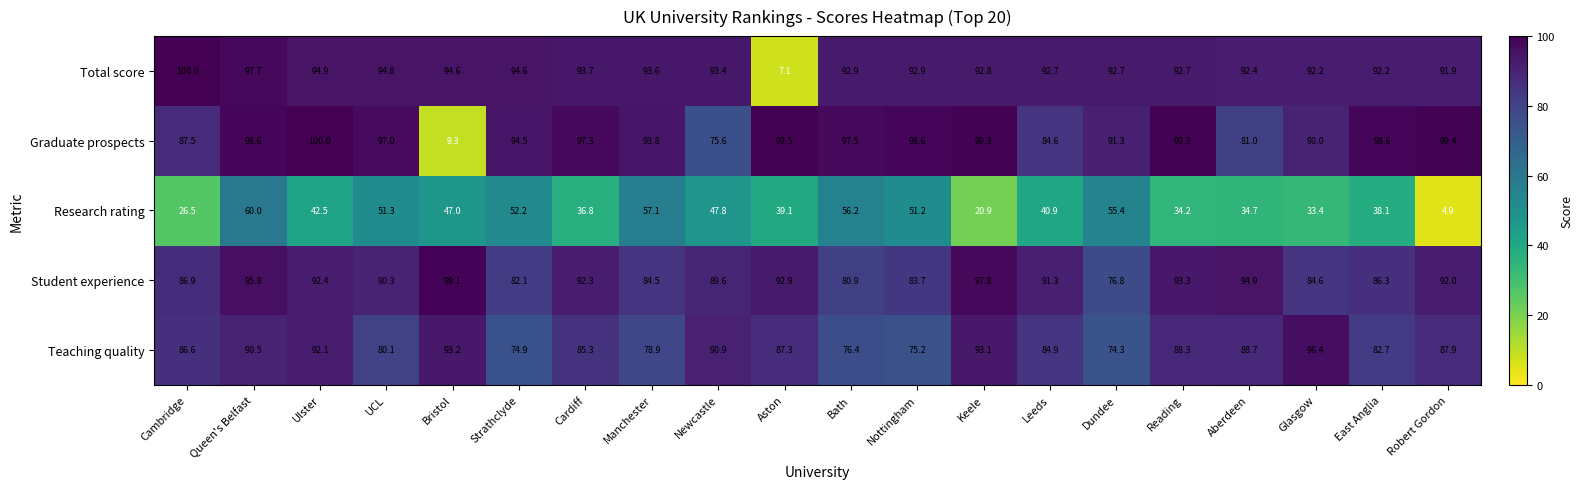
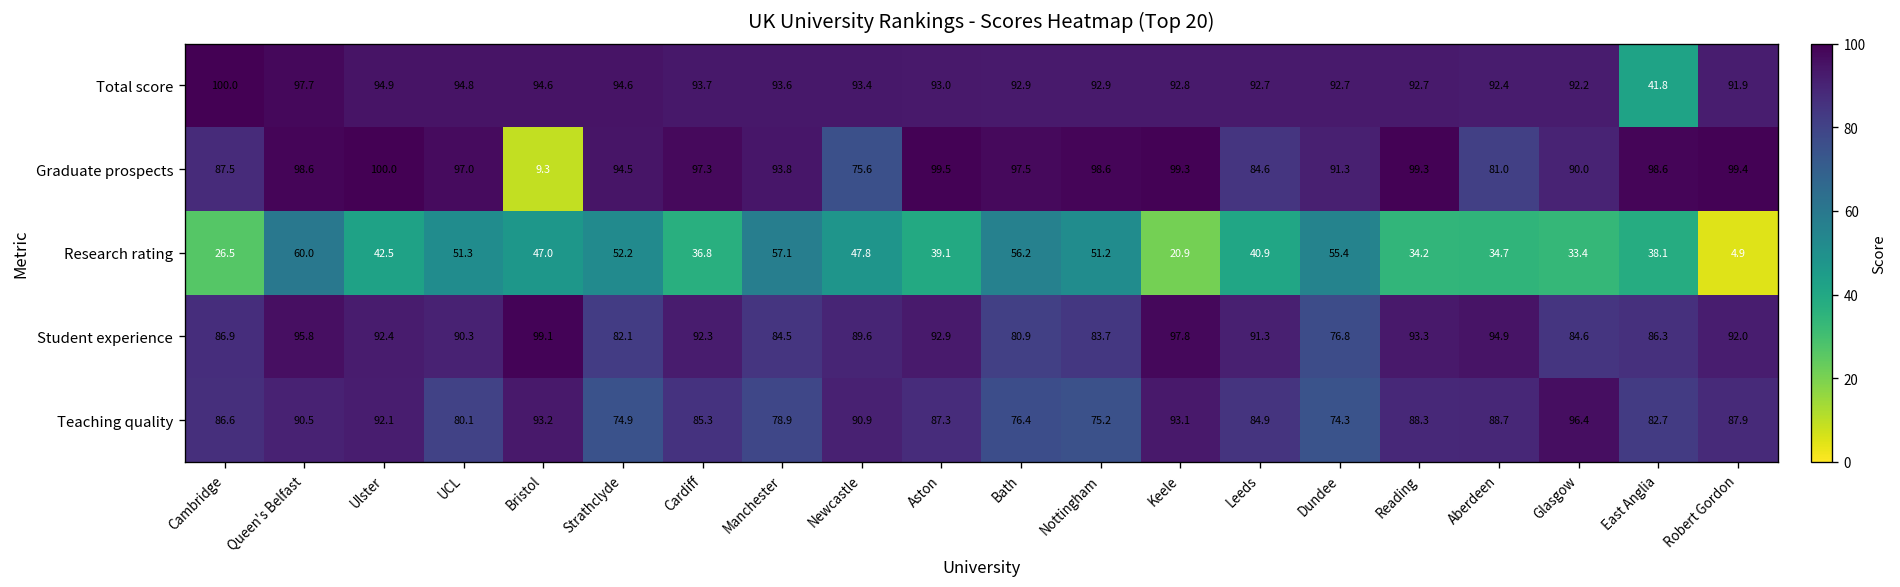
Total score, Aston: 7.1 -> 93.0
Total score, East Anglia: 92.2 -> 41.8
